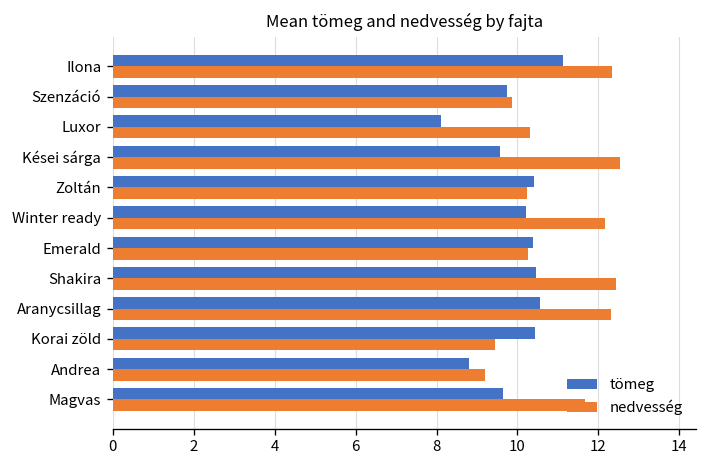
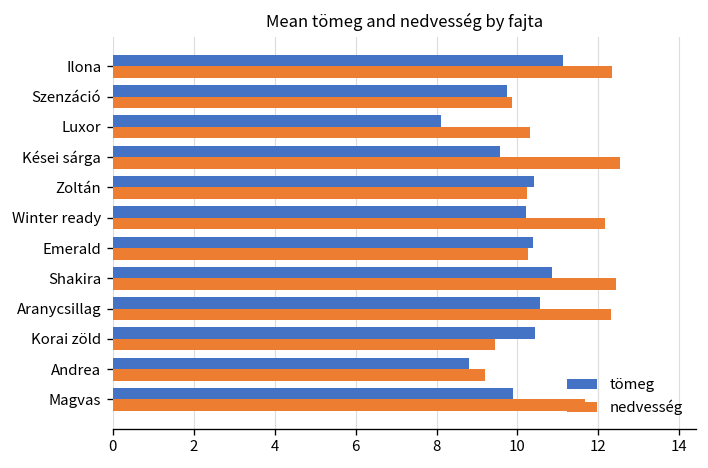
tömeg, Shakira: 10.5 -> 10.9
tömeg, Magvas: 9.6 -> 9.9
